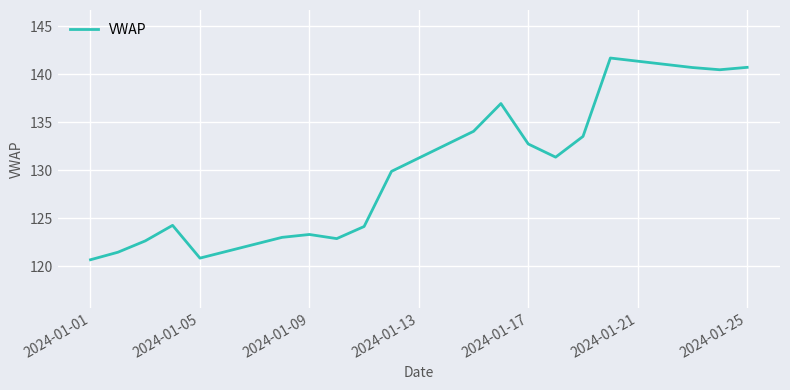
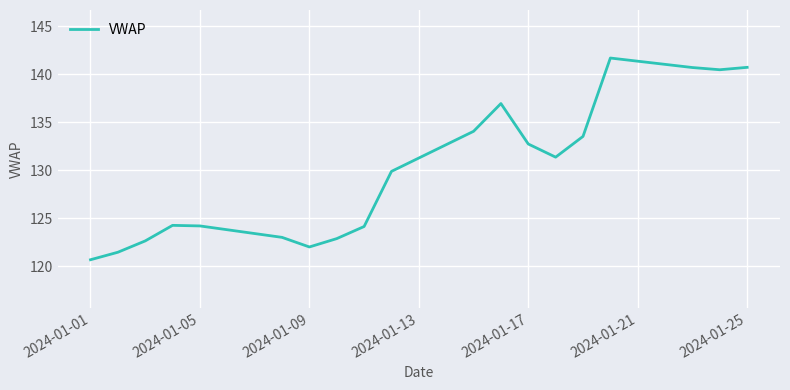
2024-01-05: 121 -> 124
2024-01-09: 123 -> 122
